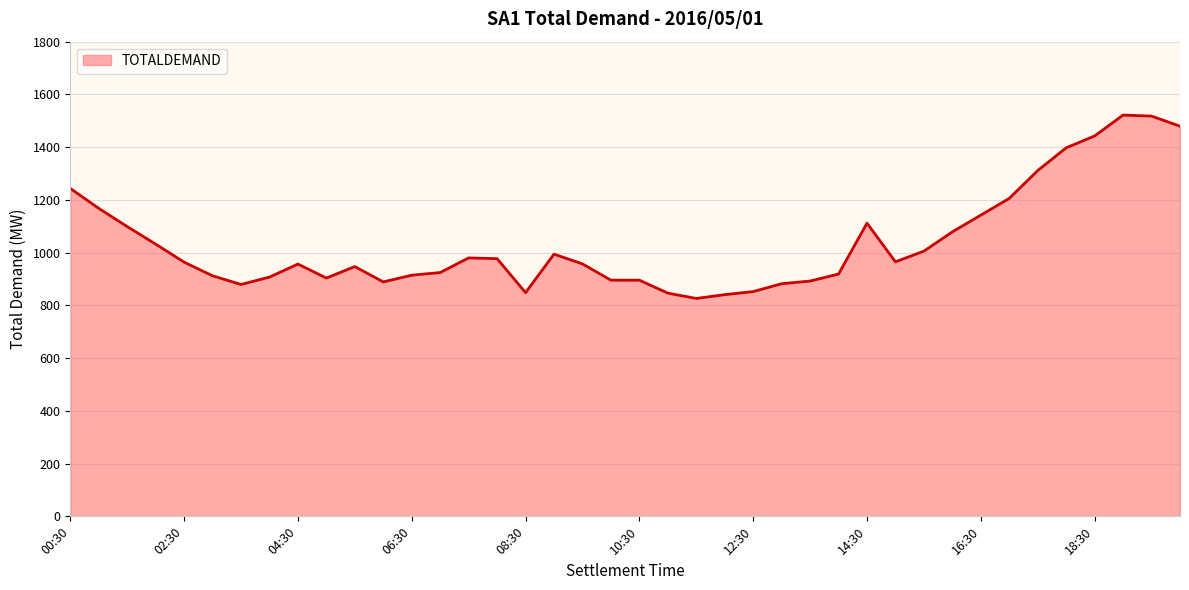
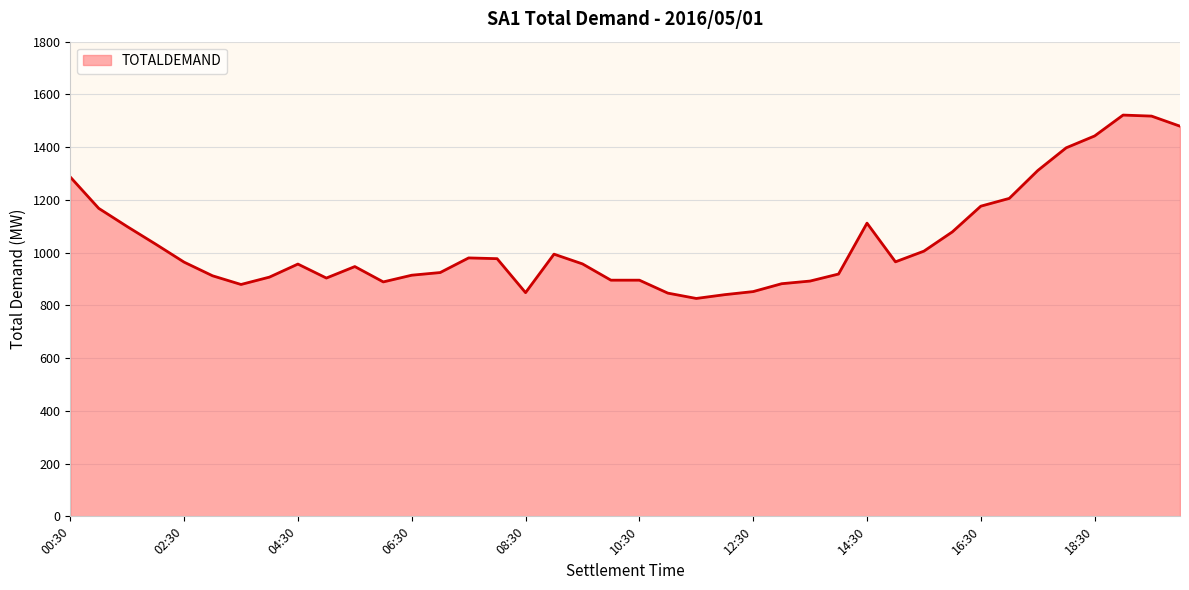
00:30: 1240 -> 1290
16:30: 1140 -> 1180
